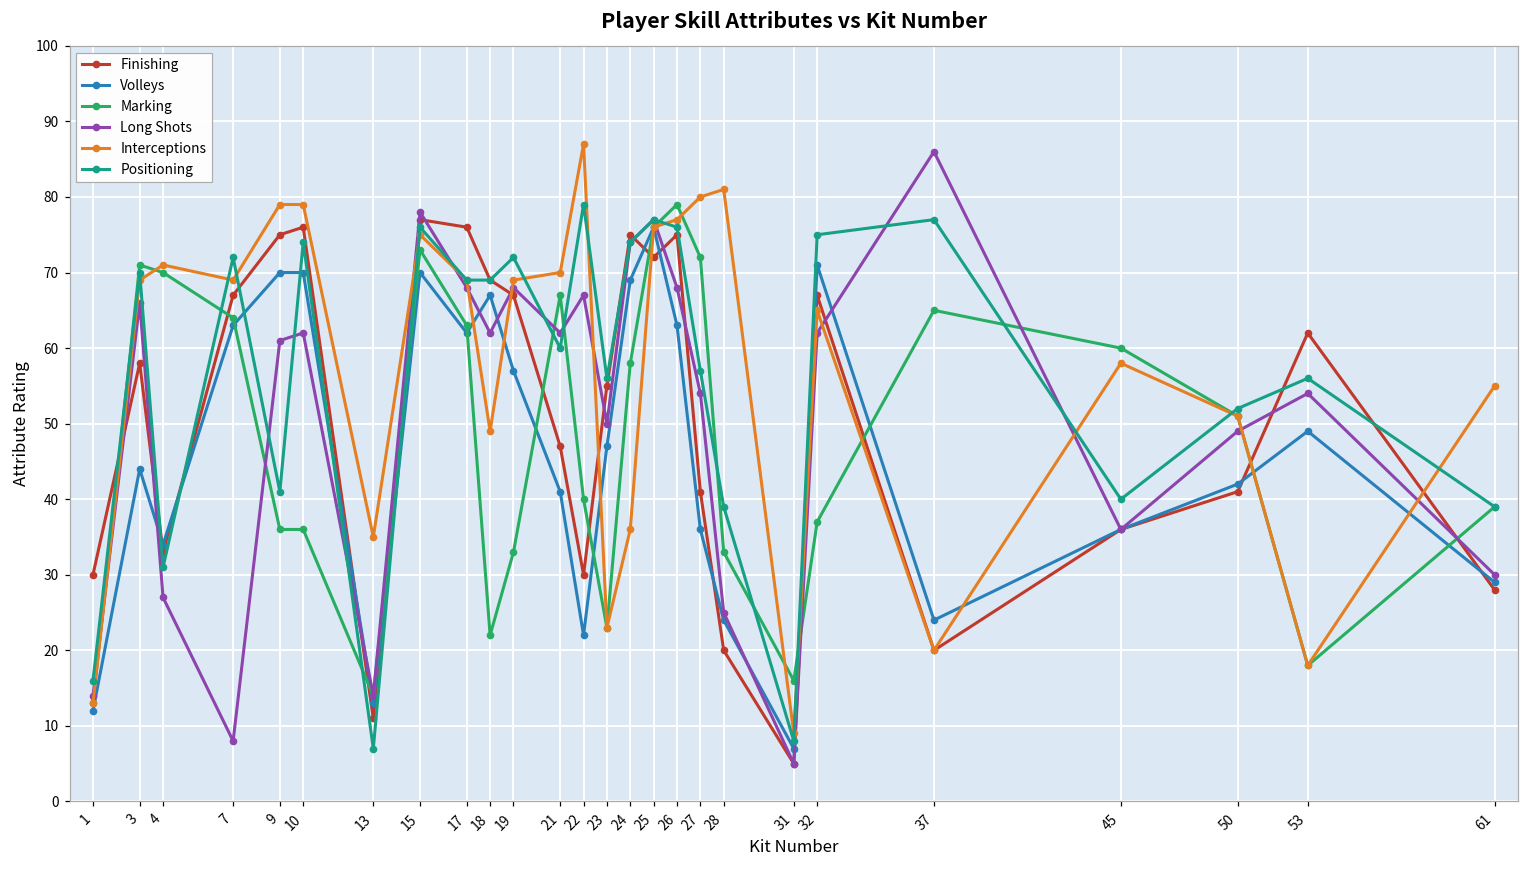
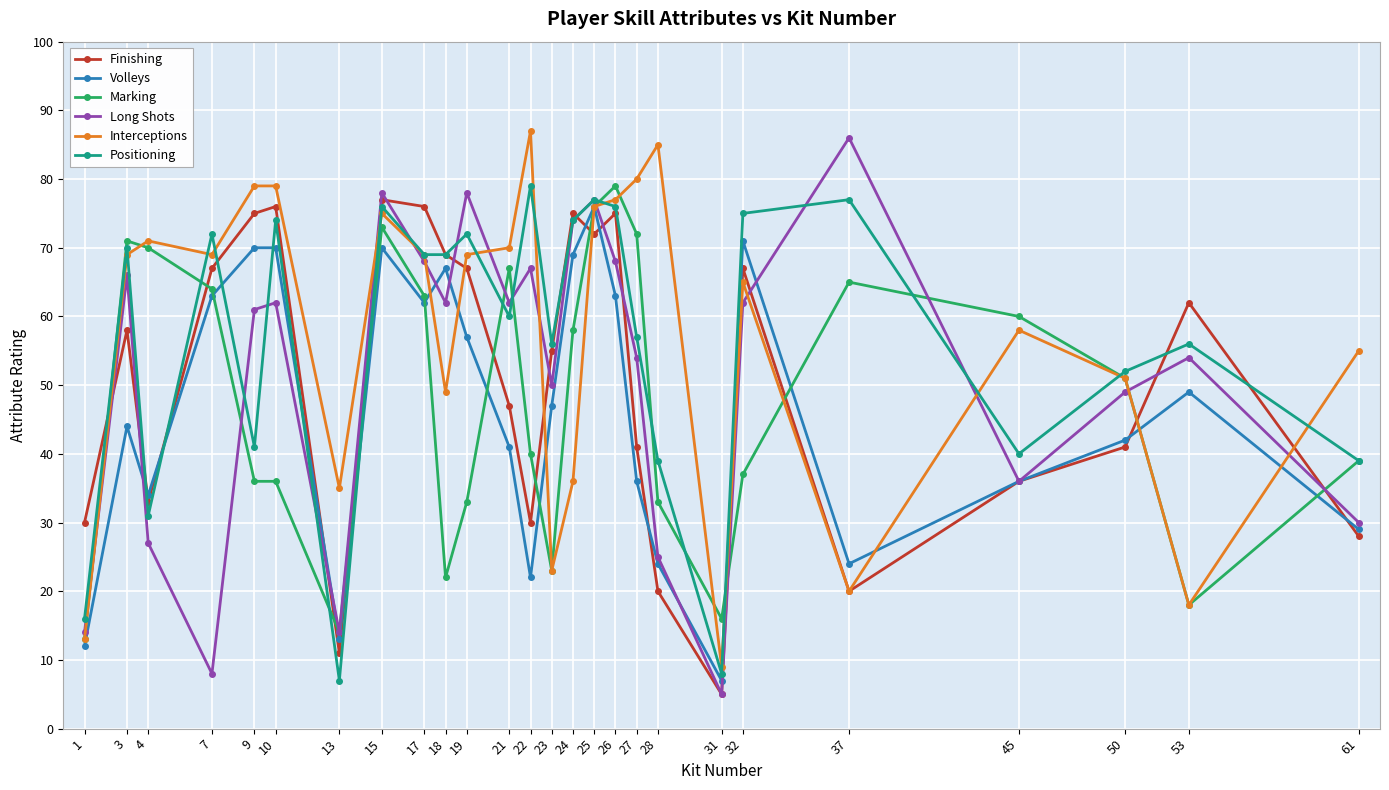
Long Shots, 19: 68 -> 78
Interceptions, 28: 81 -> 85
